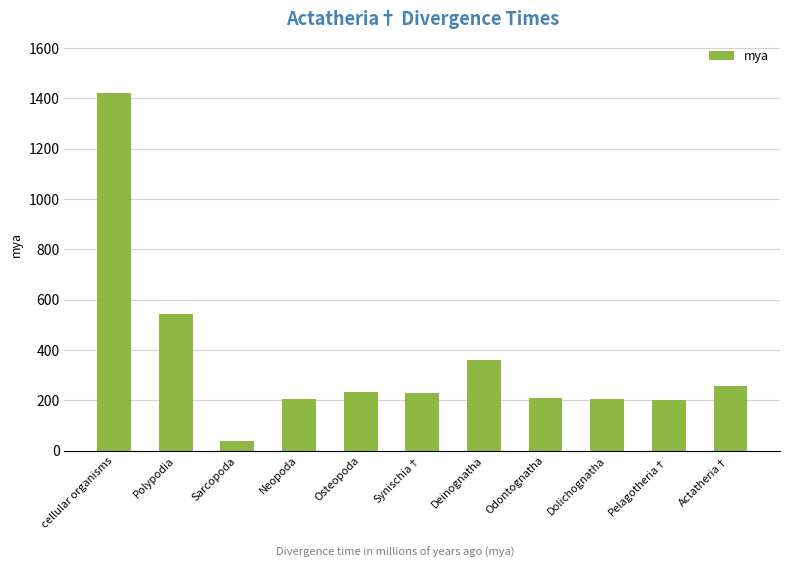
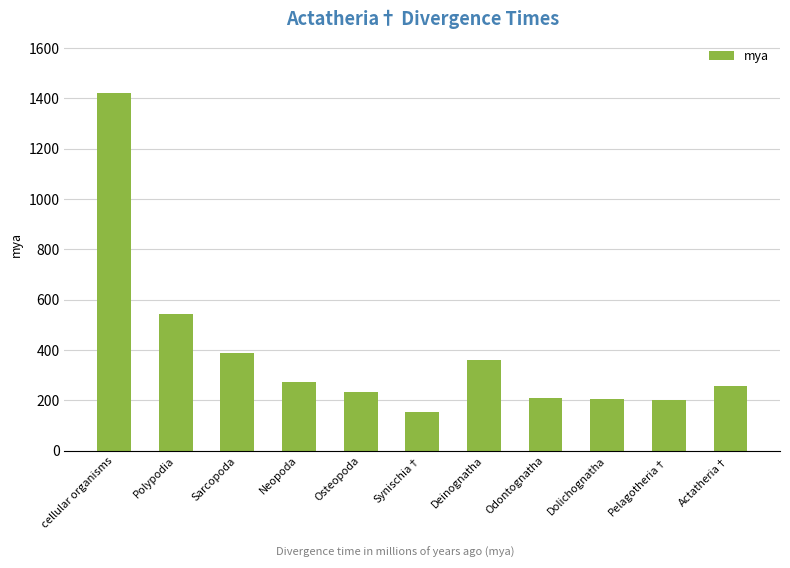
Sarcopoda: 40 -> 390
Neopoda: 200 -> 270
Synischia†: 230 -> 160
